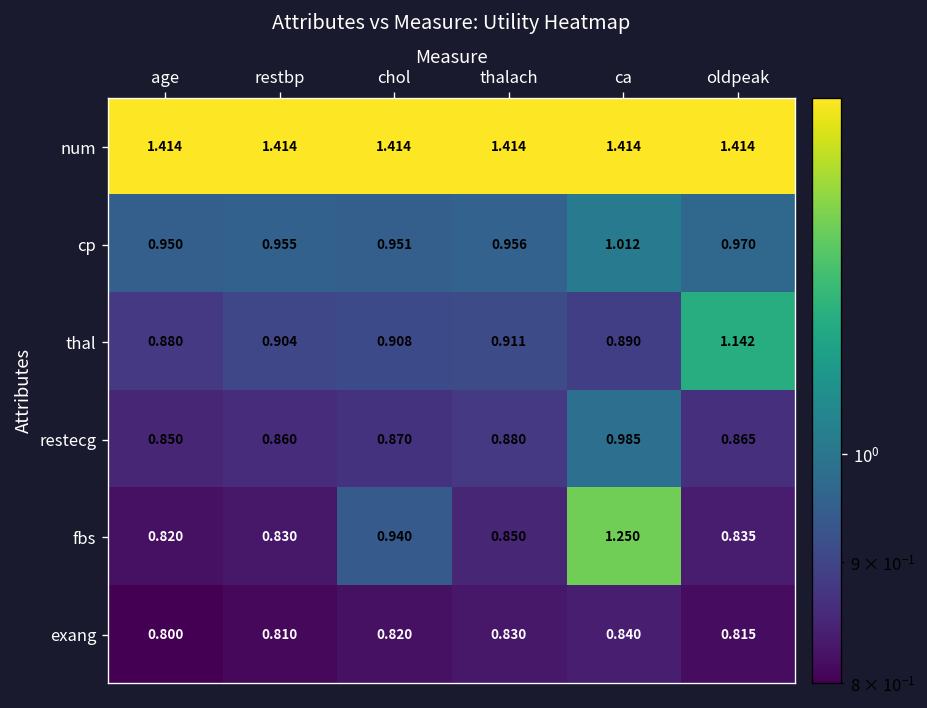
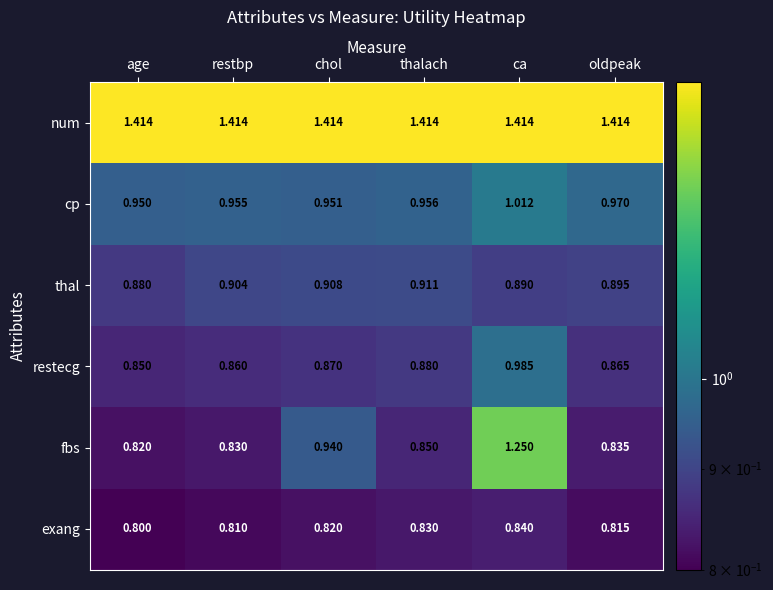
thal, oldpeak: 1.142 -> 0.895
